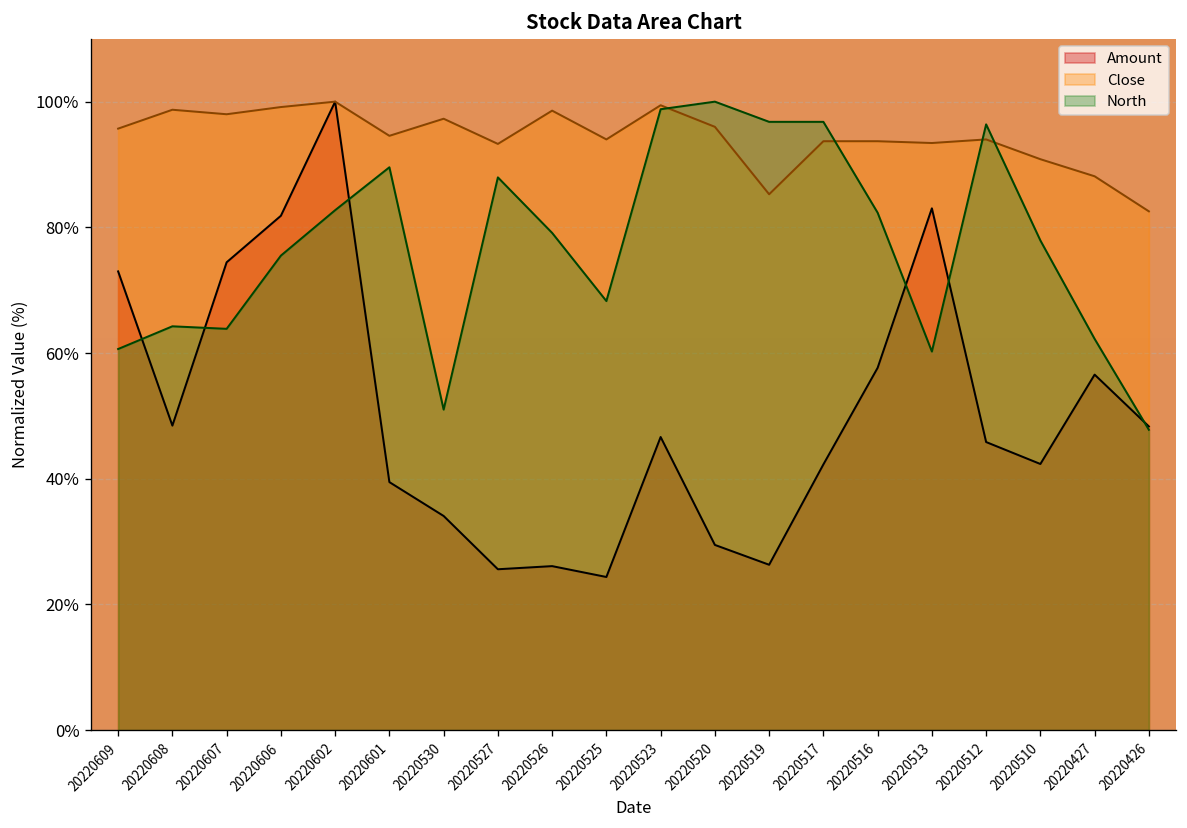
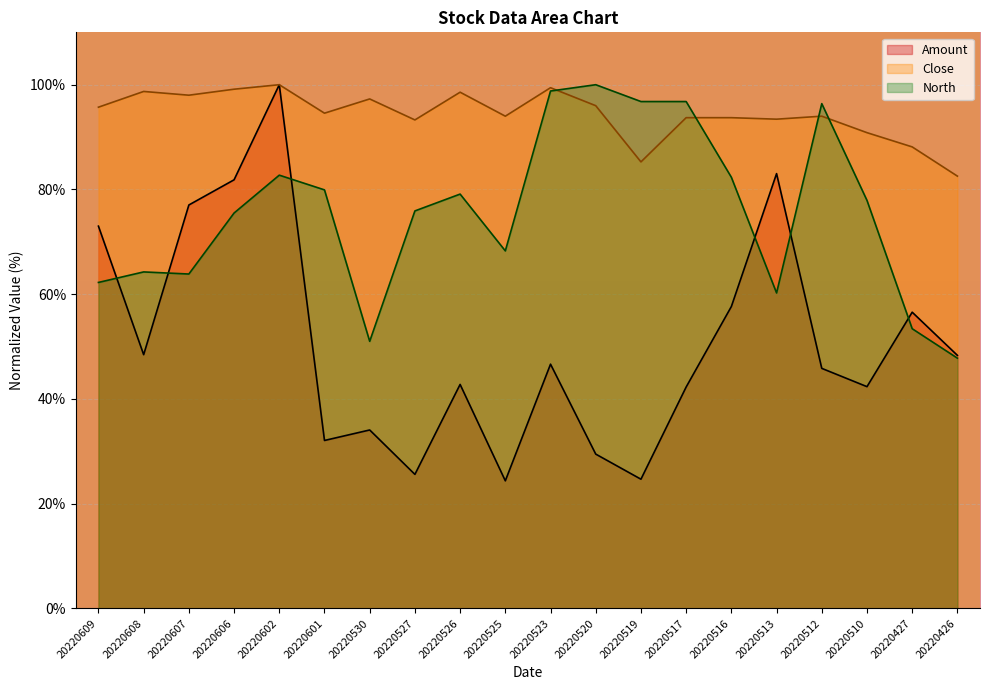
North, 20220609: 61% -> 62%
Amount, 20220607: 74% -> 77%
Amount, 20220601: 39% -> 32%
North, 20220601: 90% -> 80%
North, 20220527: 88% -> 76%
Amount, 20220526: 26% -> 43%
Amount, 20220519: 26% -> 25%
North, 20220427: 62% -> 53%
